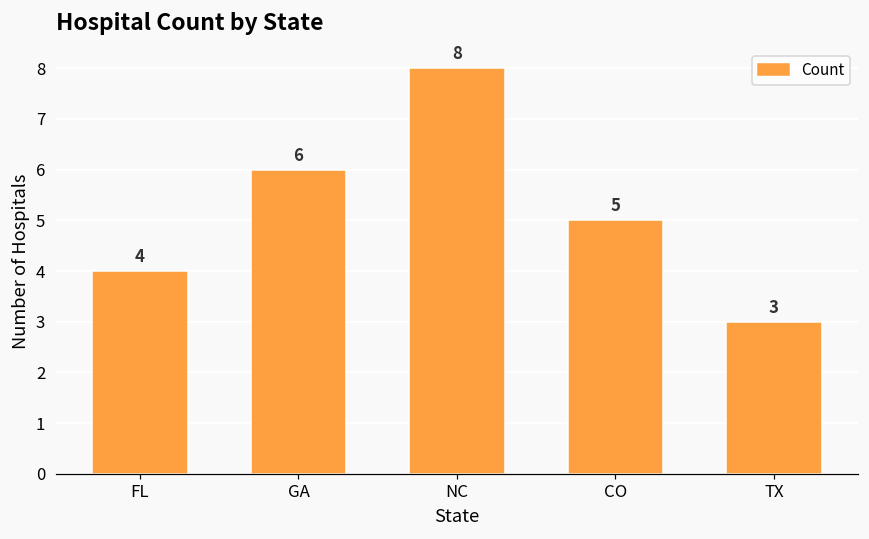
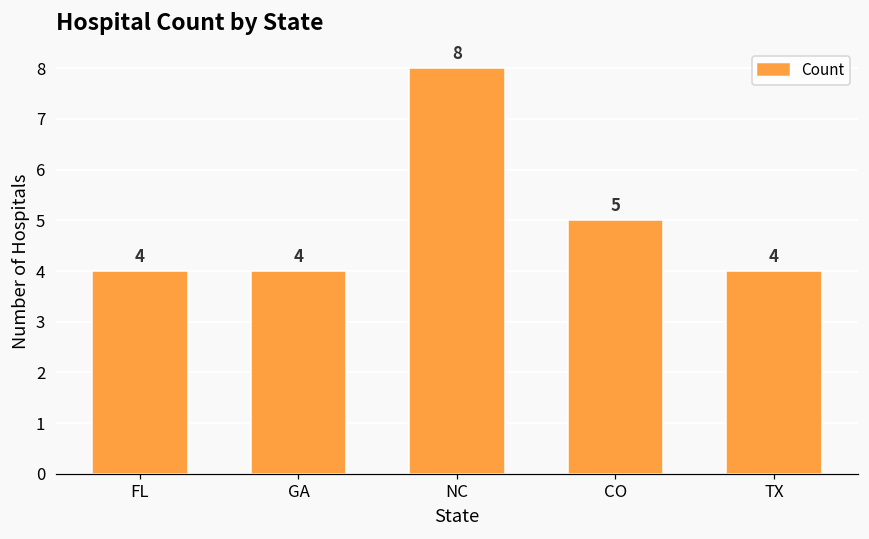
GA: 6 -> 4
TX: 3 -> 4
